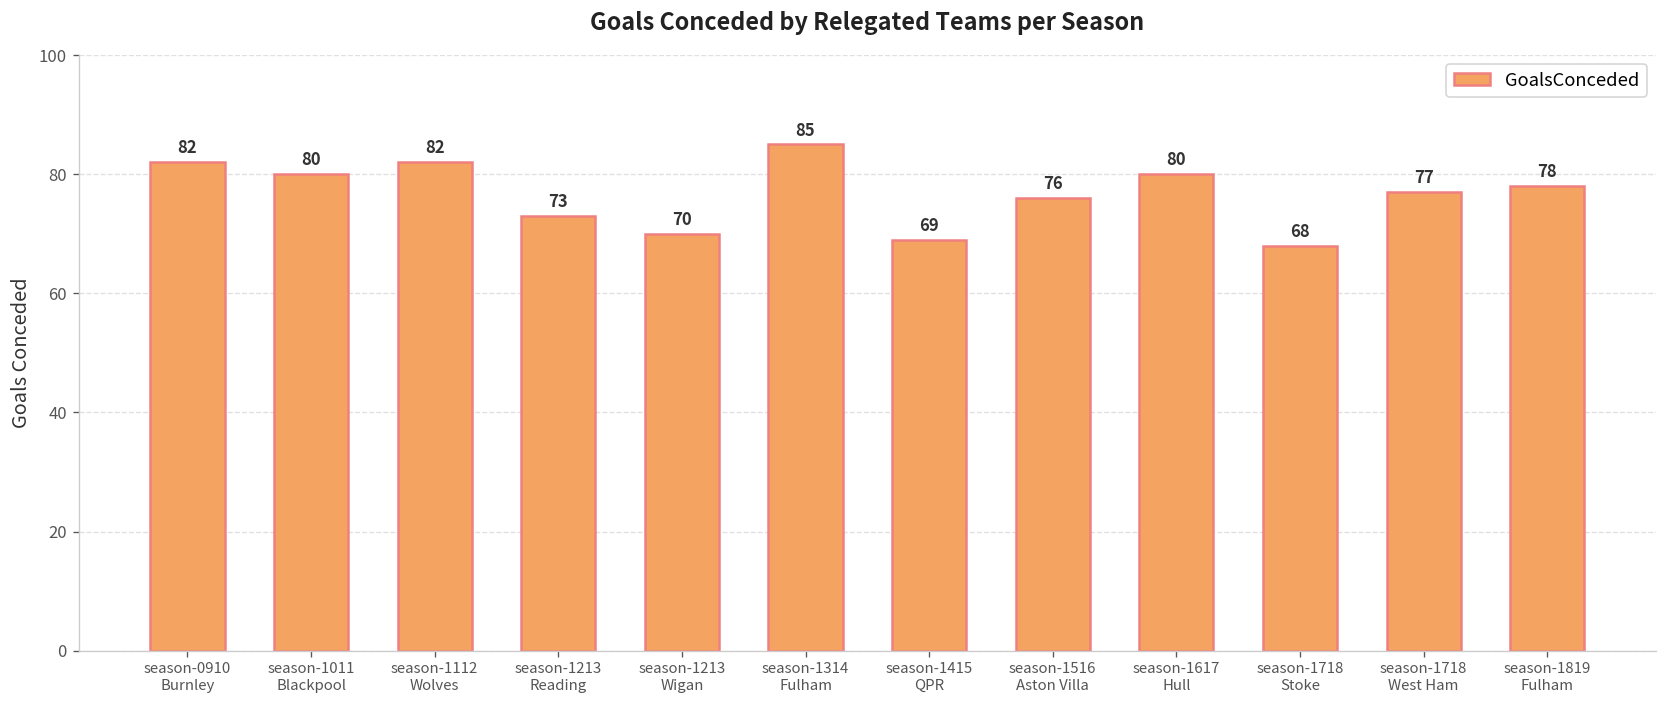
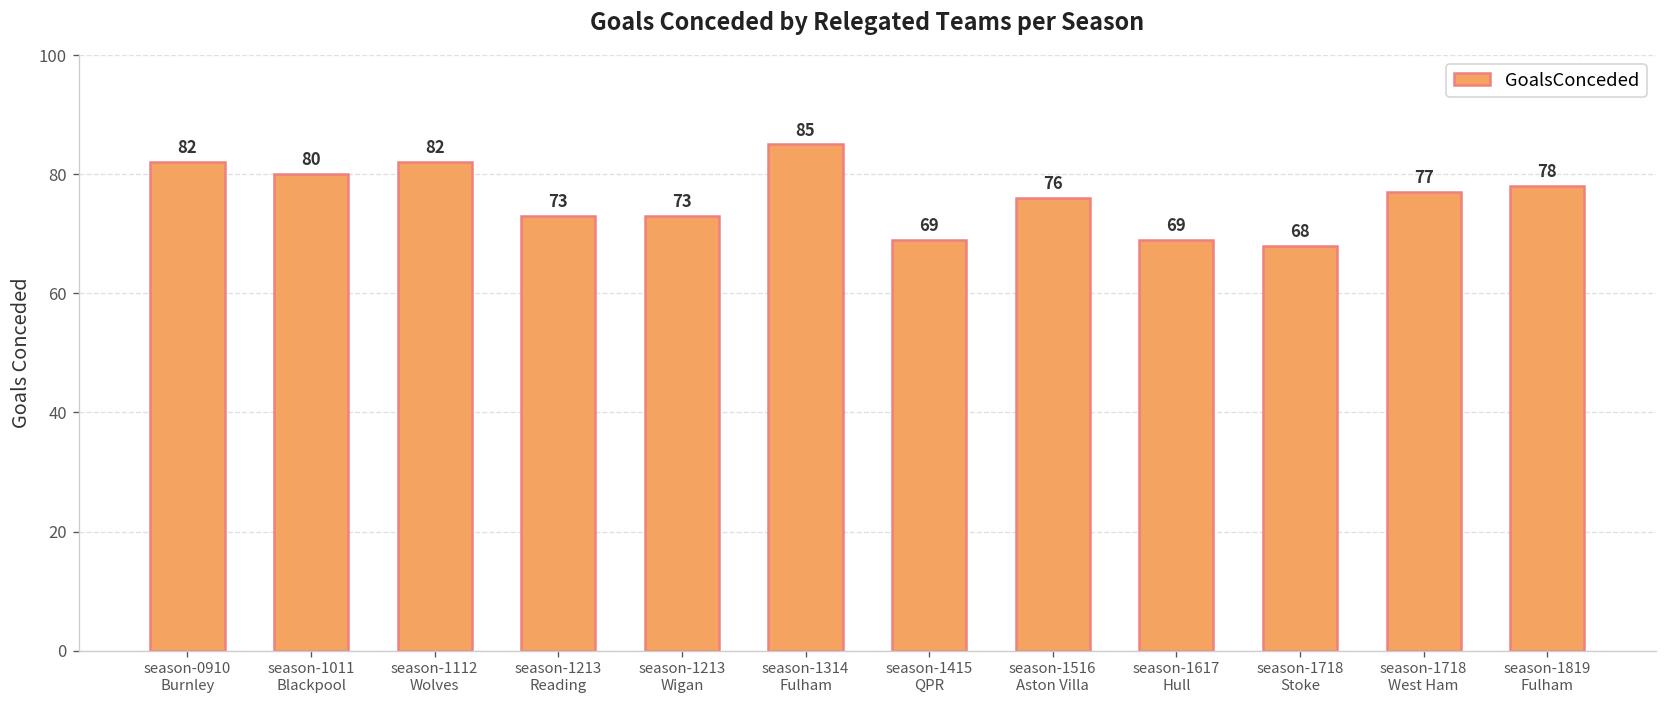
season-1213 Wigan: 70 -> 73
season-1617 Hull: 80 -> 69
